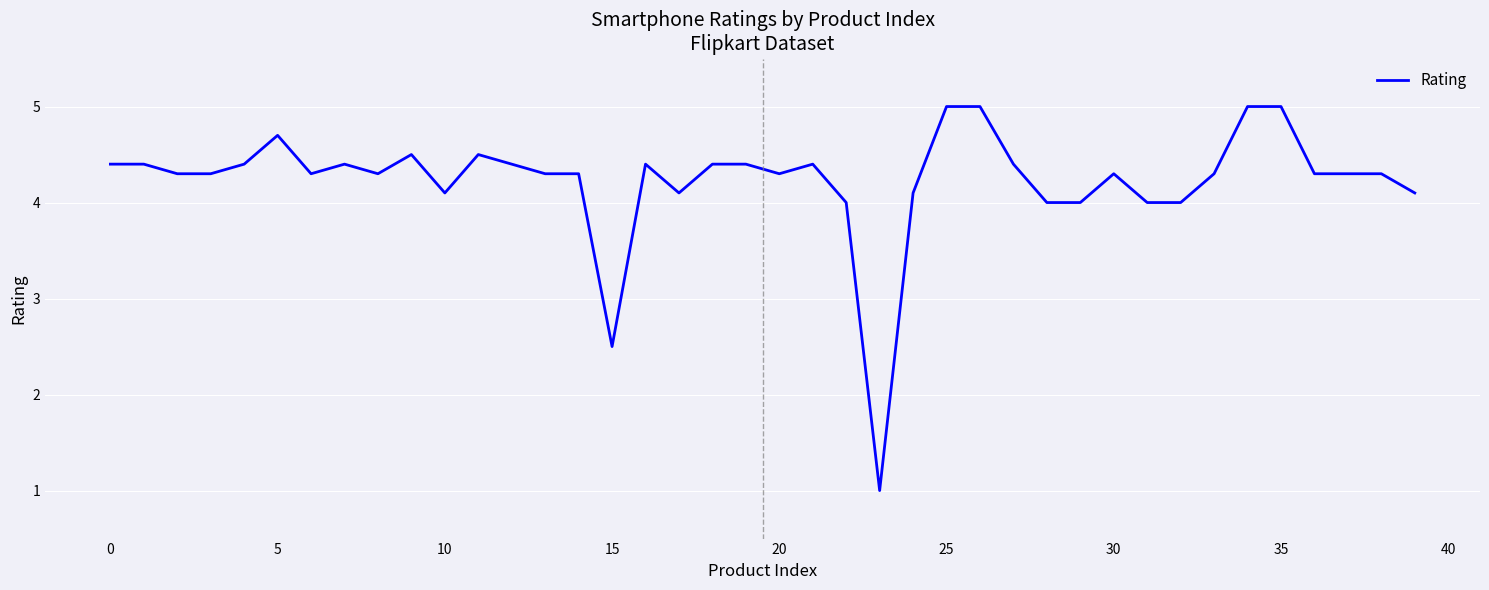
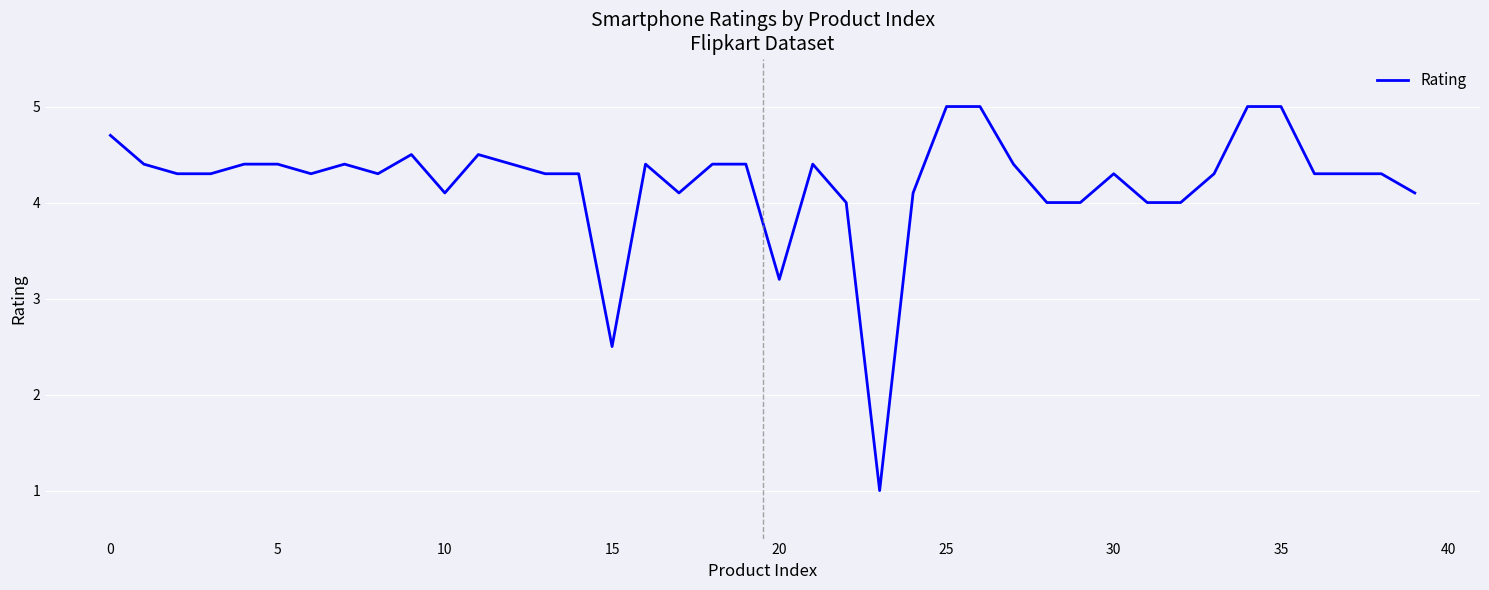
0: 4.4 -> 4.7
5: 4.7 -> 4.4
20: 4.3 -> 3.2
